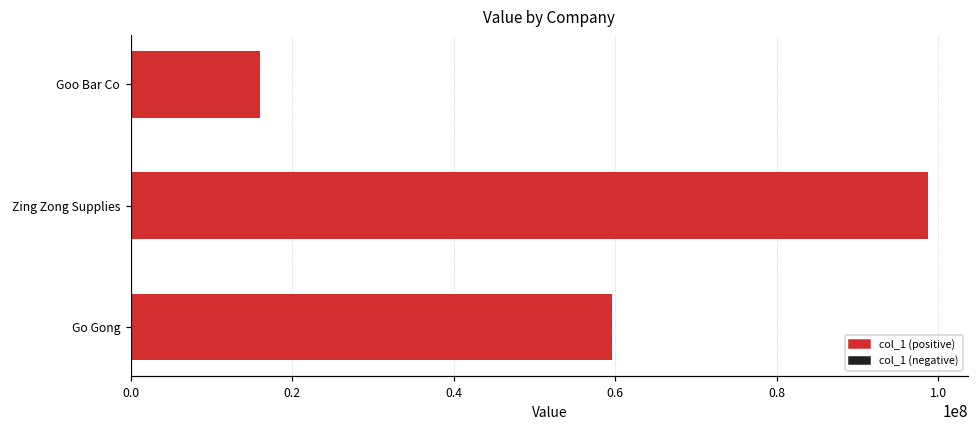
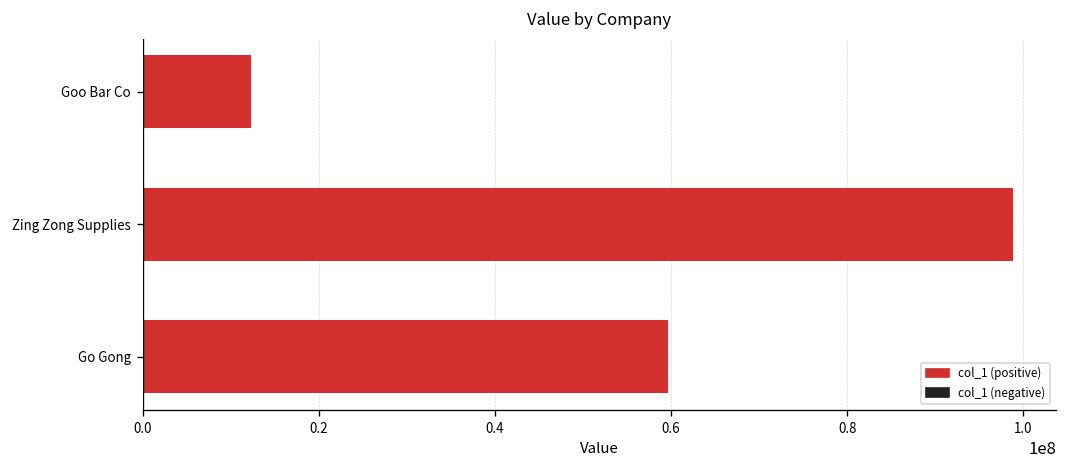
Goo Bar Co: 16000000 -> 12000000
